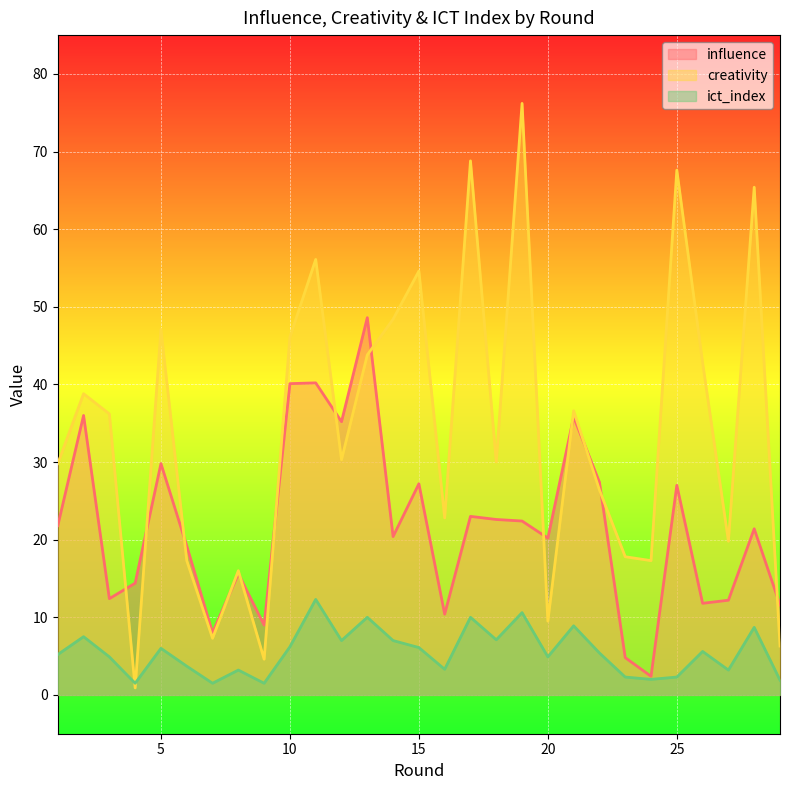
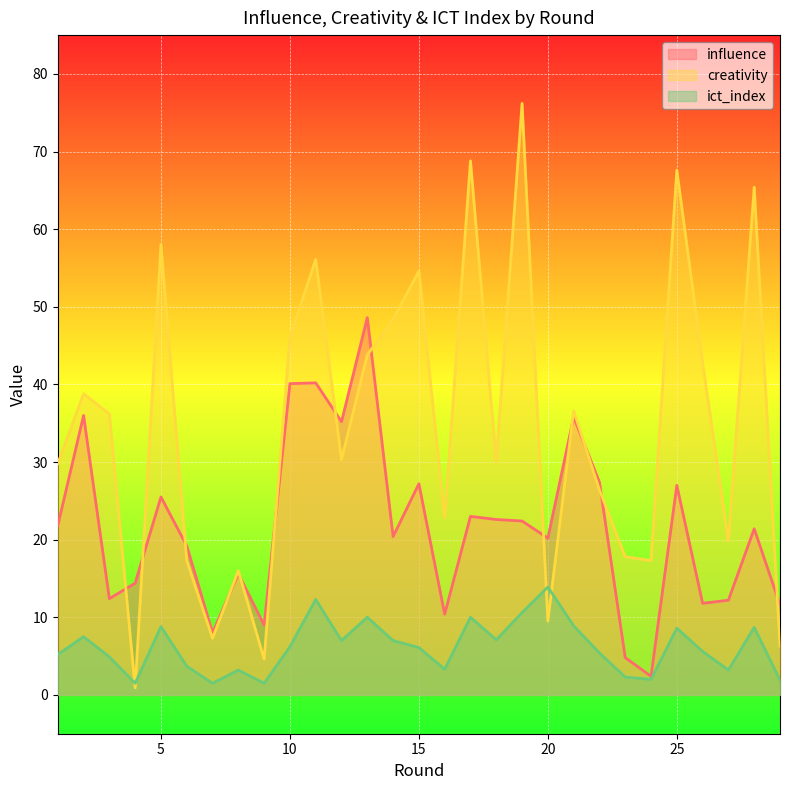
influence, 5: 30 -> 26
creativity, 5: 47 -> 58
ict_index, 5: 6 -> 9
ict_index, 20: 5 -> 14
ict_index, 25: 2 -> 9
